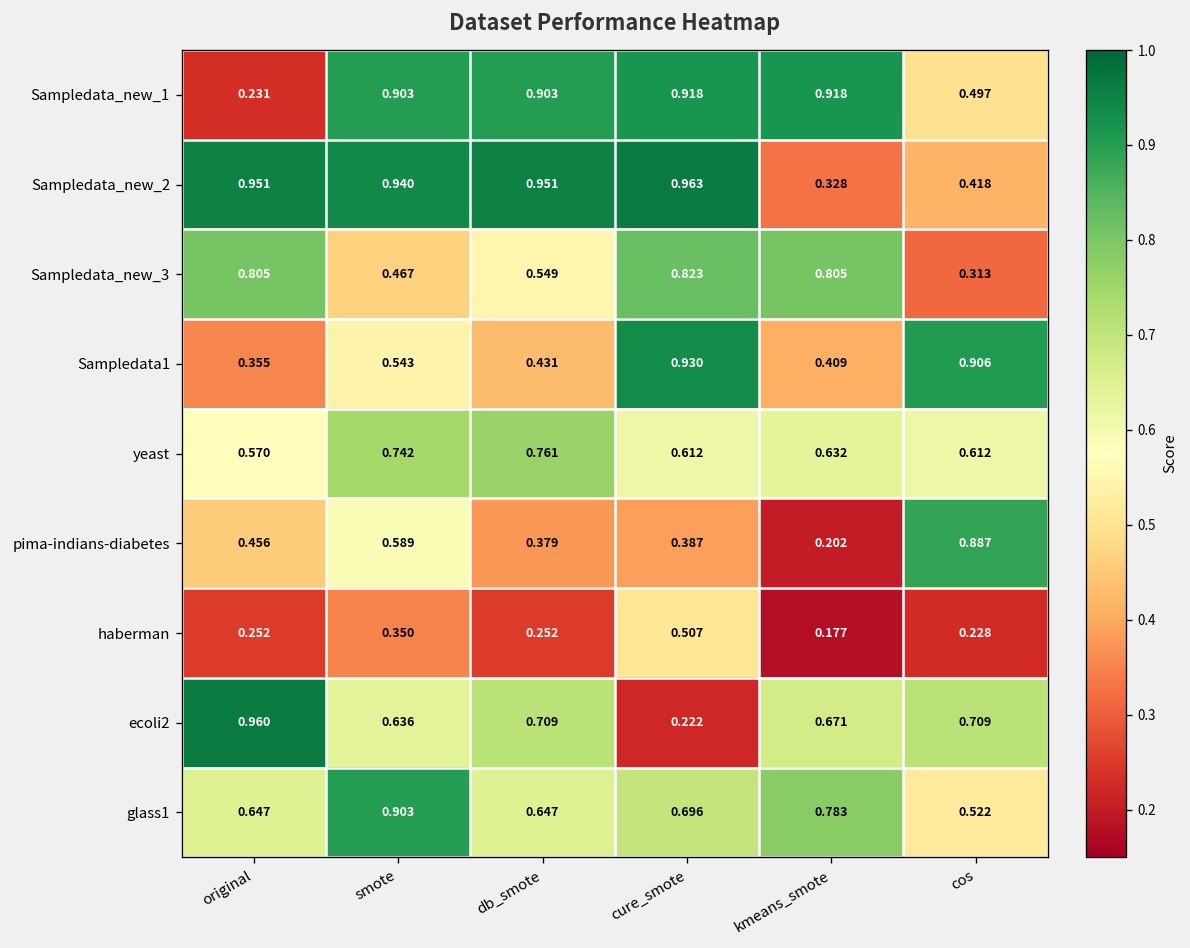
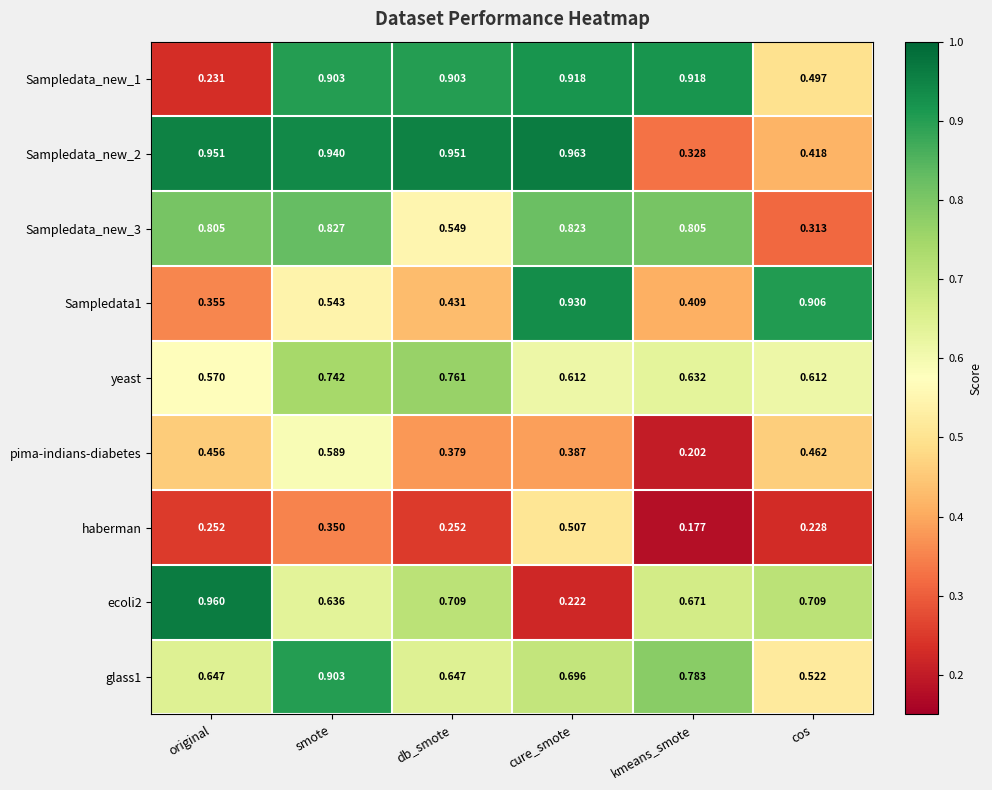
Sampledata_new_3, smote: 0.467 -> 0.827
pima-indians-diabetes, cos: 0.887 -> 0.462
